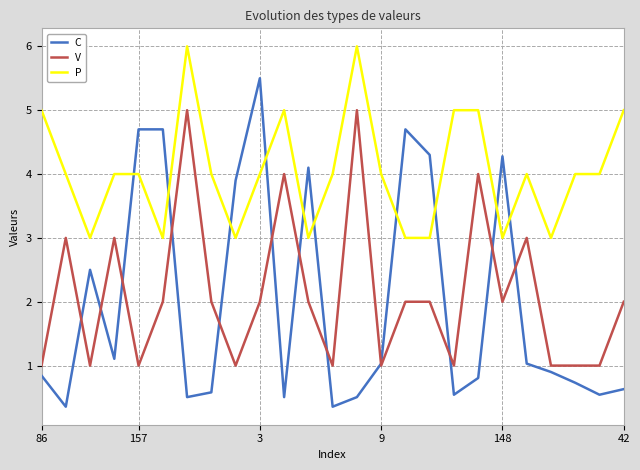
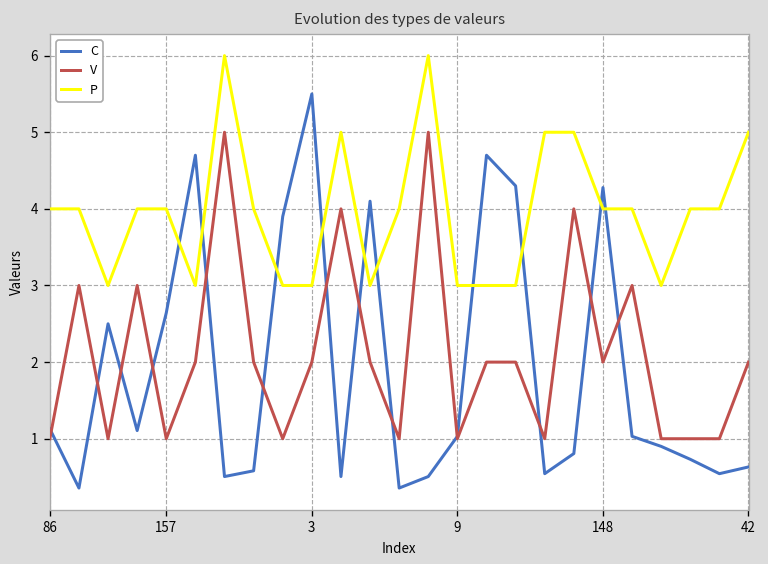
C, 86: 0.8 -> 1.1
P, 86: 5 -> 4
C, 157: 4.7 -> 2.6
P, 3: 4 -> 3
P, 9: 4 -> 3
P, 148: 3 -> 4
